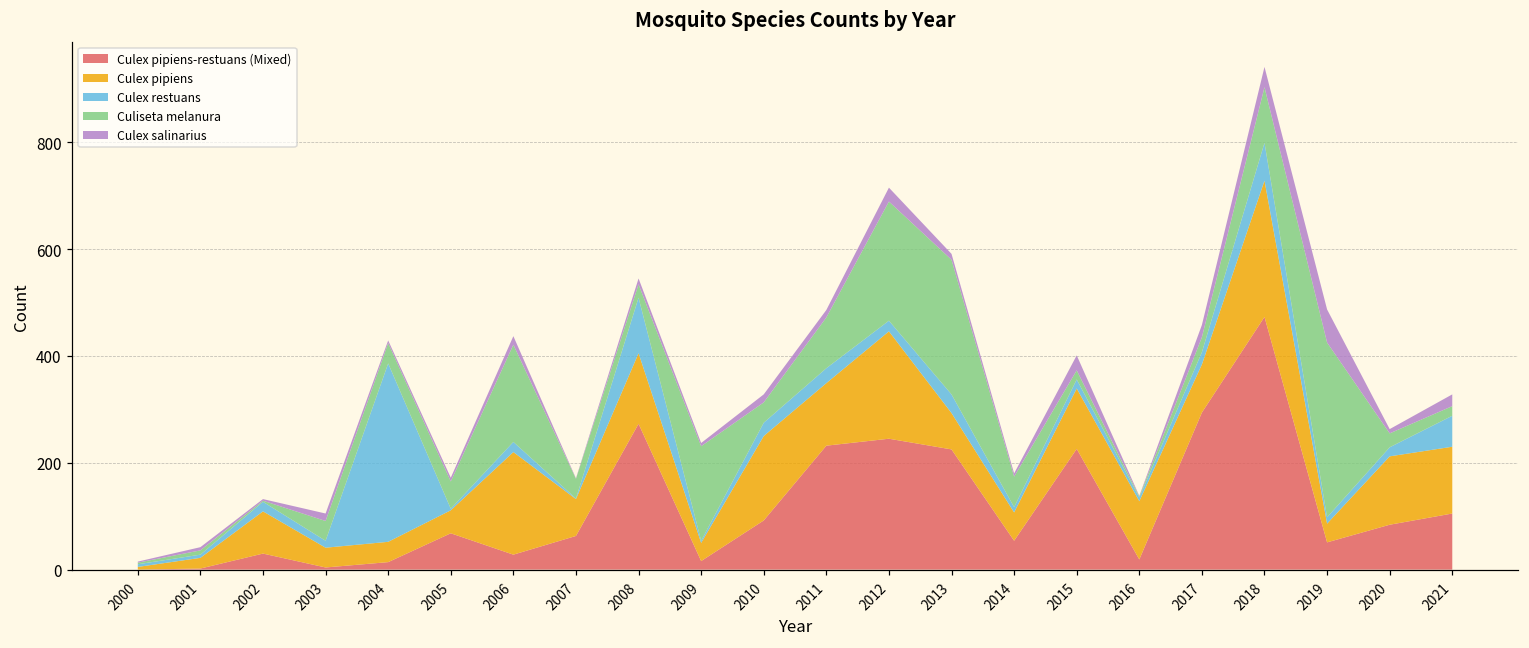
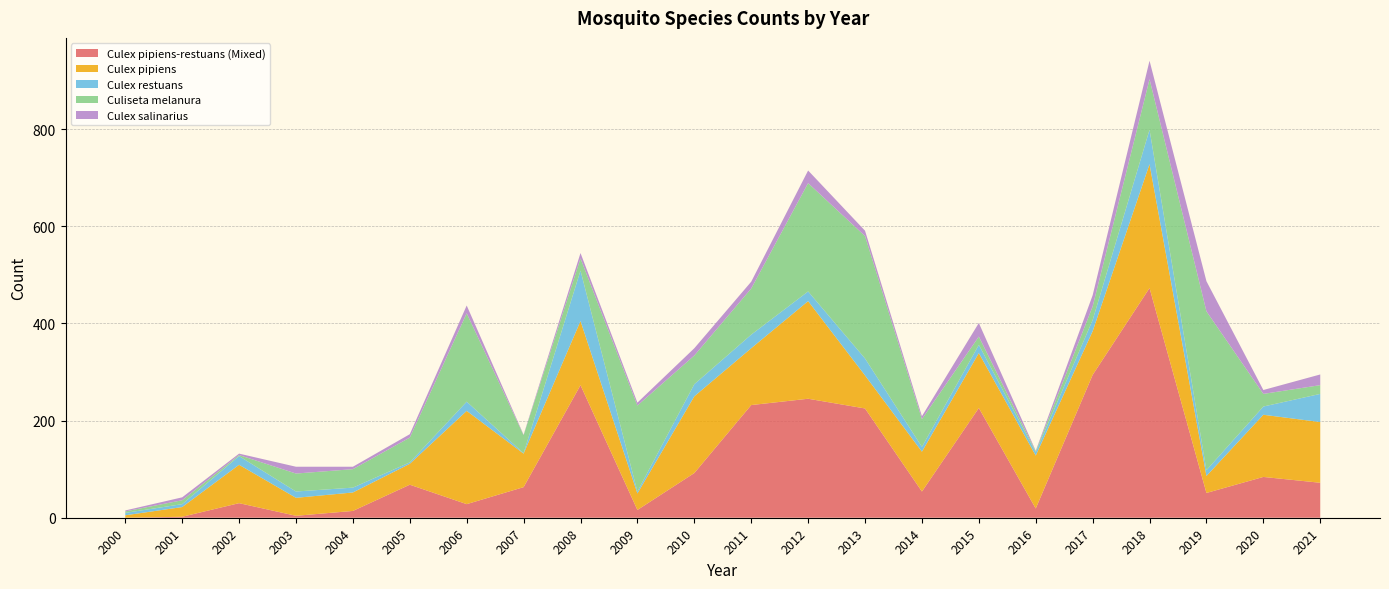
Culex restuans, 2004: 330 -> 10
Culiseta melanura, 2010: 40 -> 60
Culex pipiens, 2014: 50 -> 80
Culex pipiens-restuans (Mixed), 2021: 110 -> 70
